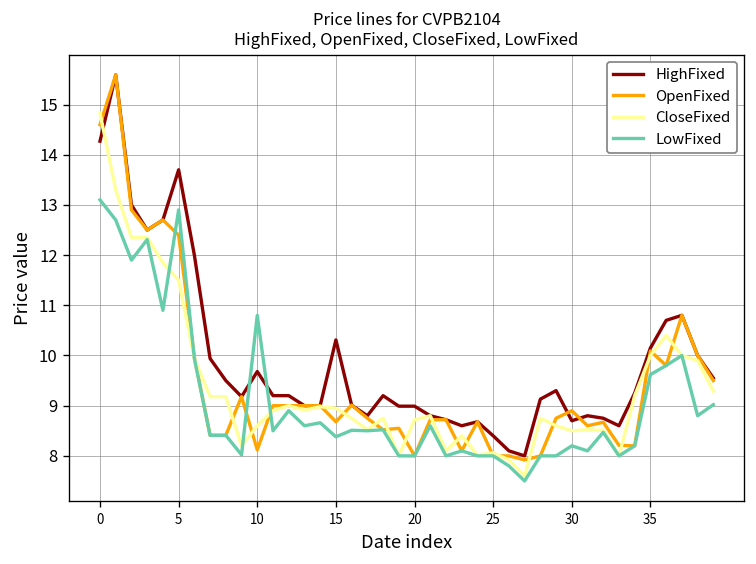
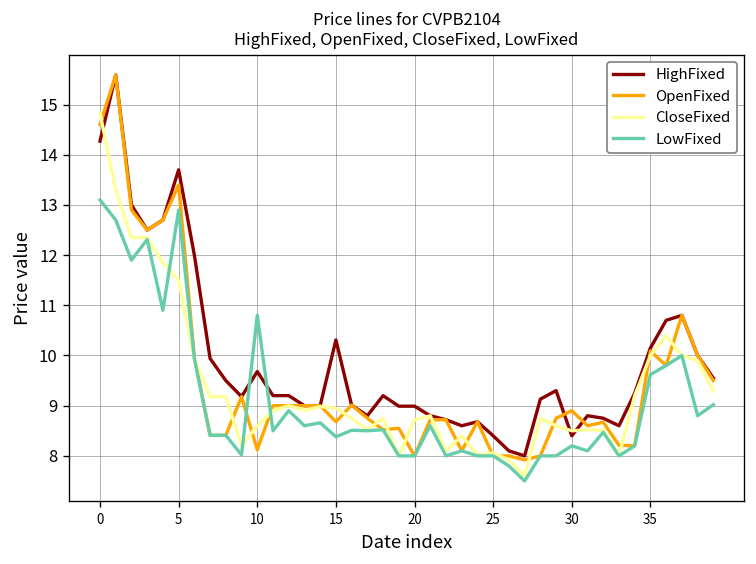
OpenFixed, 5: 12.4 -> 13.4
HighFixed, 30: 8.7 -> 8.4
